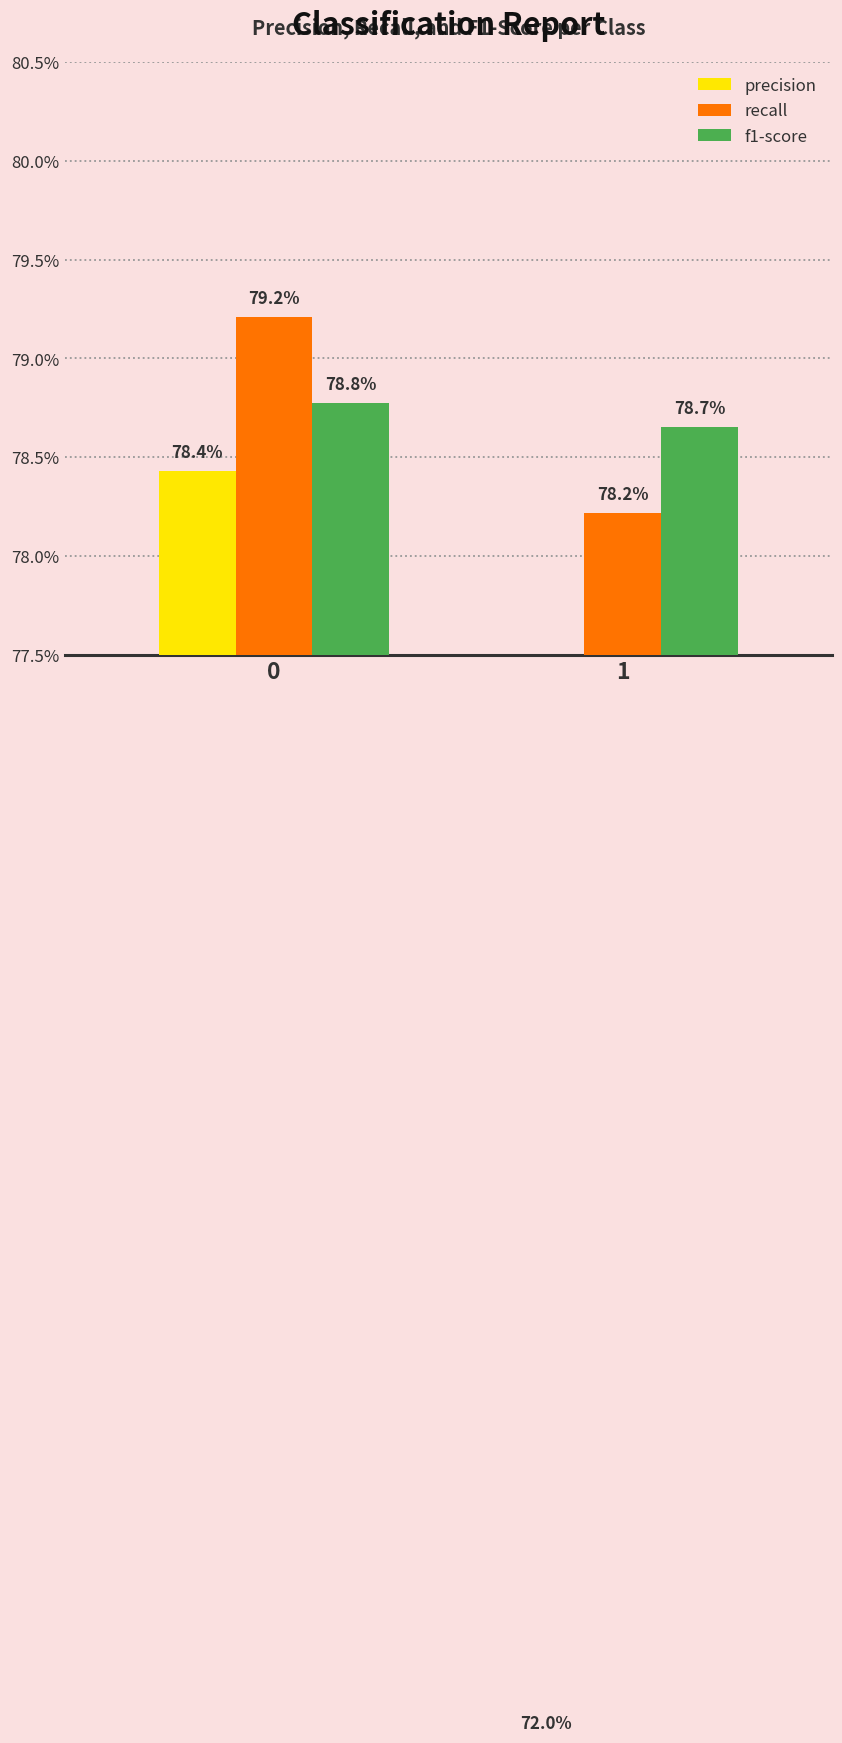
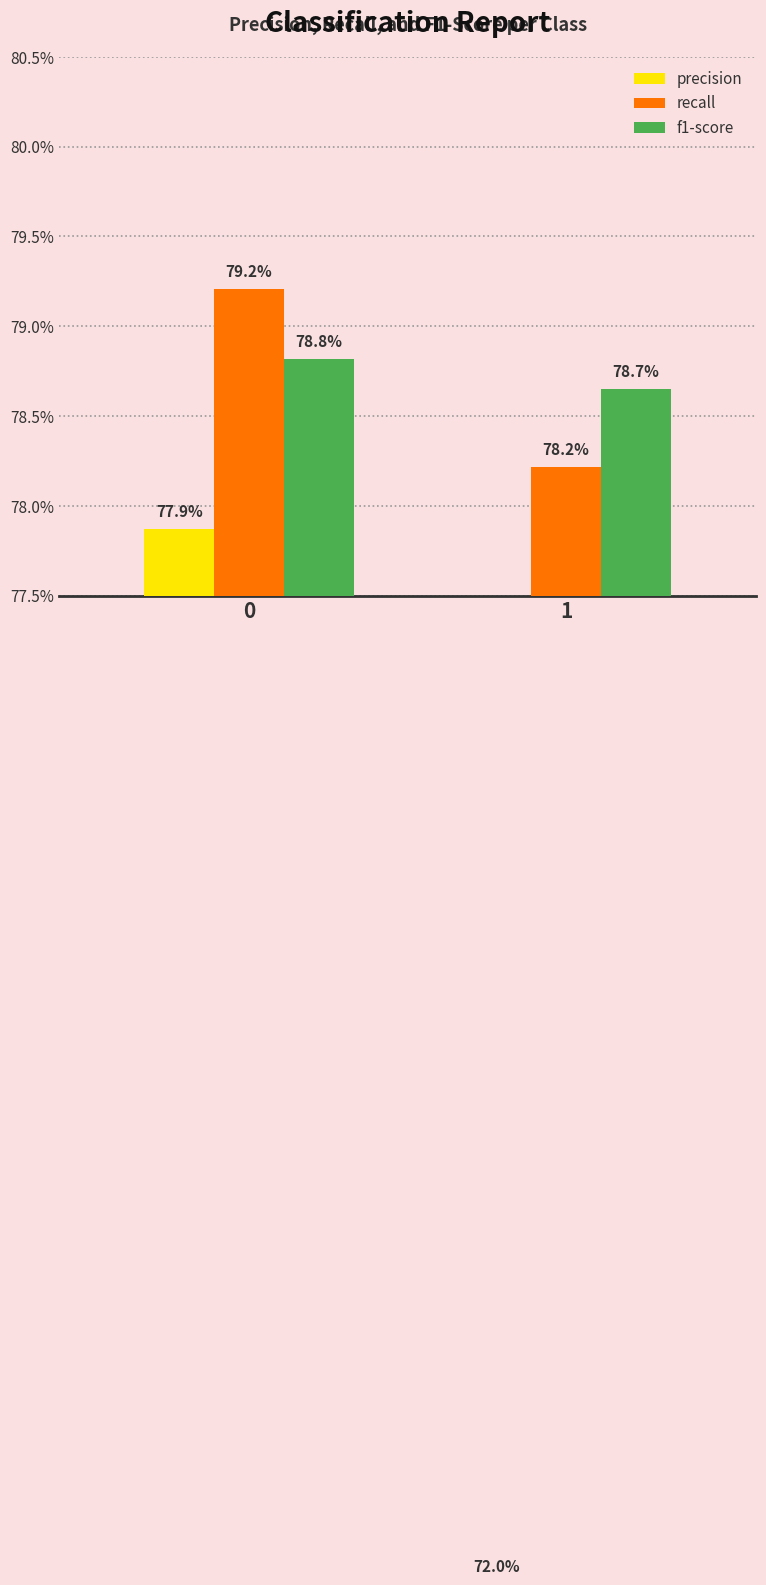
precision, 0: 78.4% -> 77.9%
f1-score, 0: 78.78% -> 78.82%
